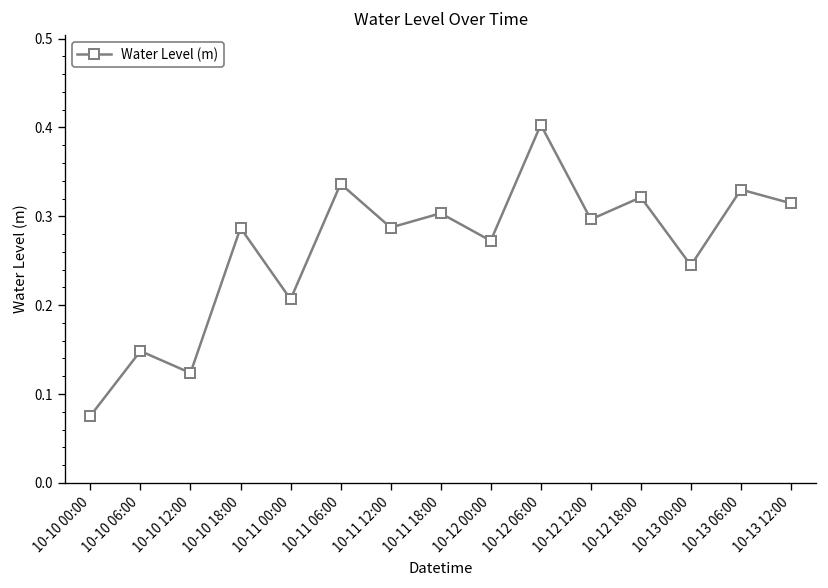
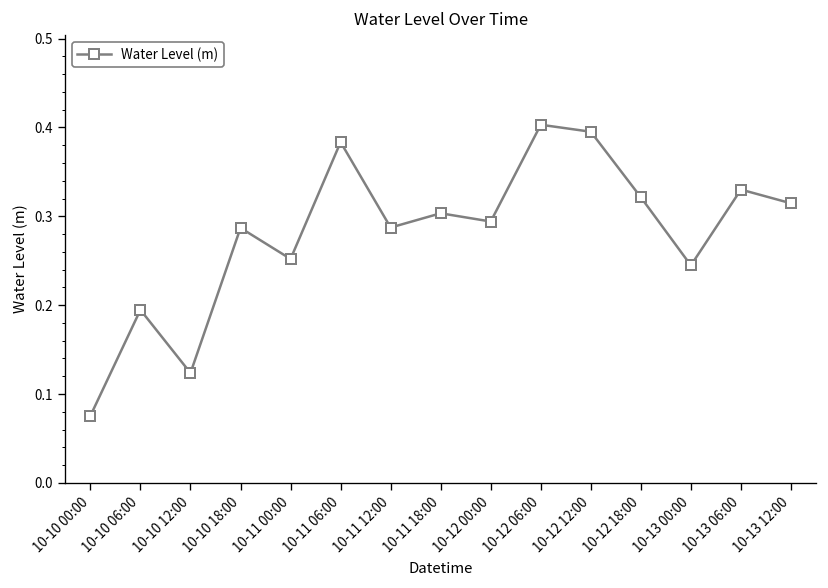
10-10 06:00: 0.15 -> 0.19
10-11 00:00: 0.21 -> 0.25
10-11 06:00: 0.34 -> 0.38
10-12 00:00: 0.27 -> 0.29
10-12 12:00: 0.30 -> 0.40
